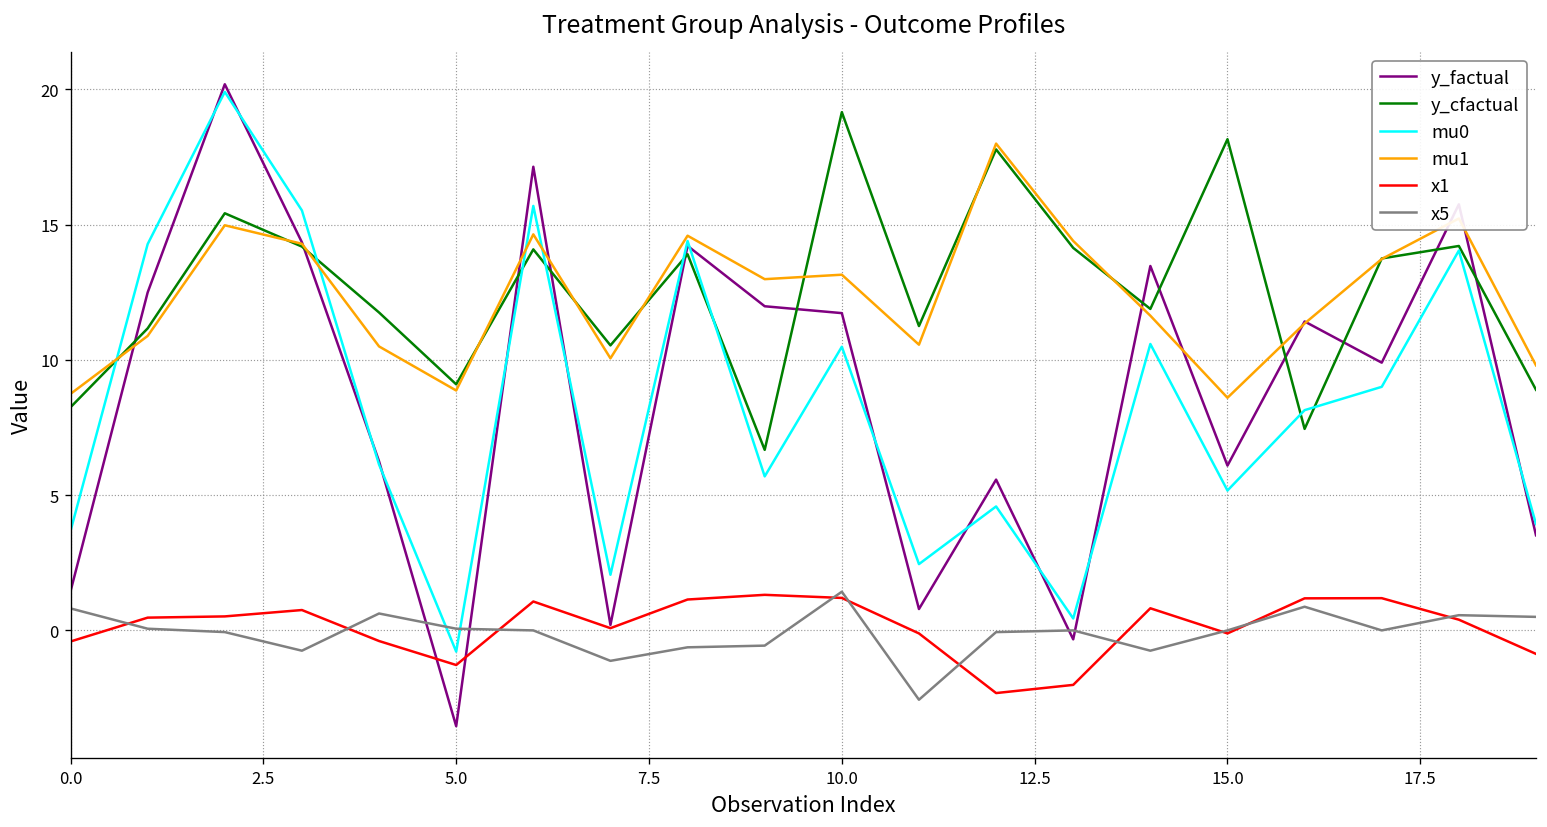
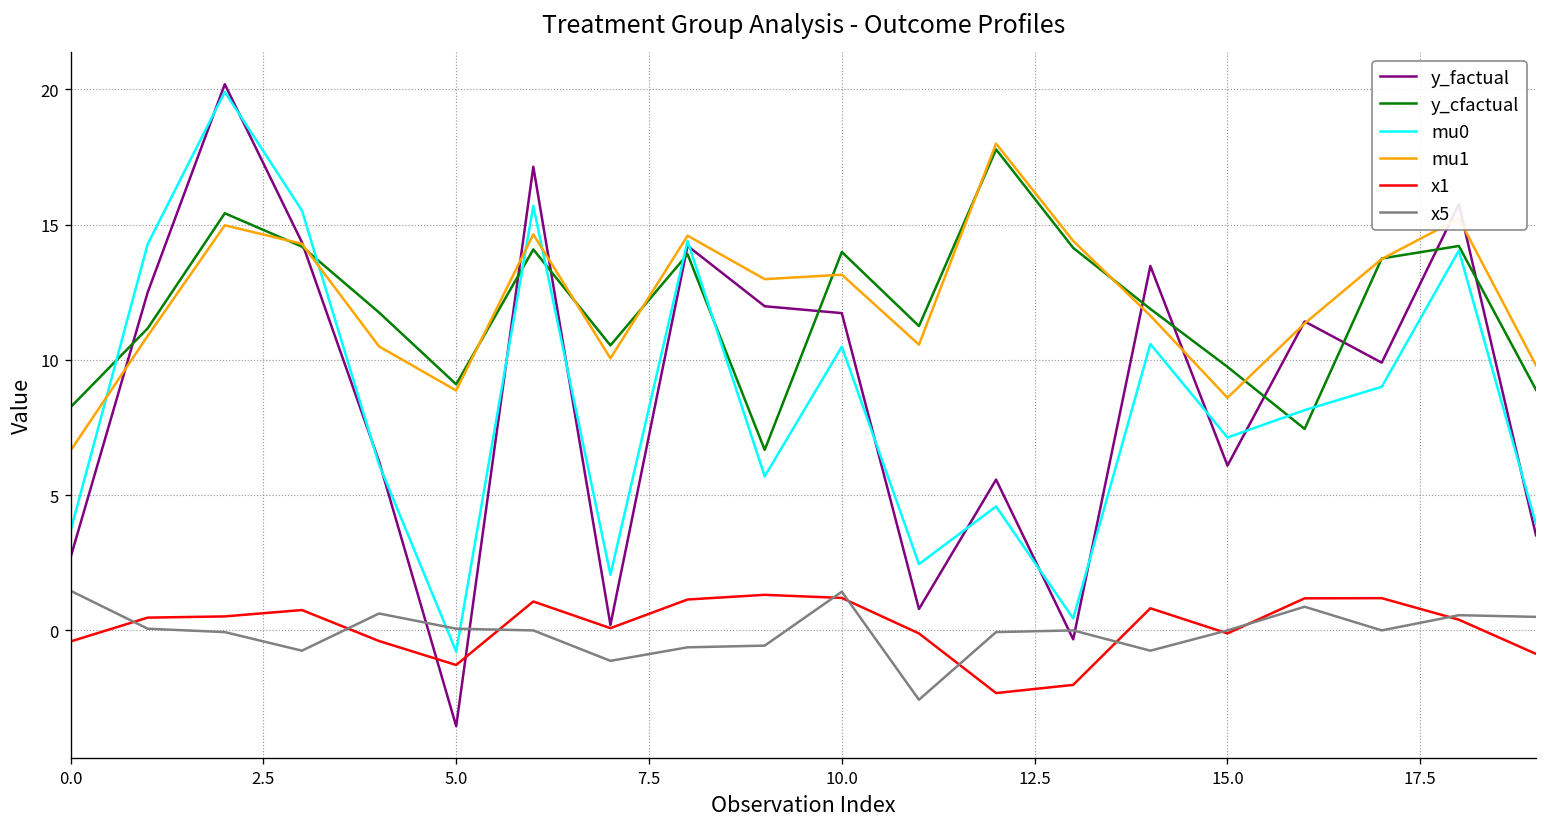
y_factual, 0.0: 1.4 -> 2.7
mu1, 0.0: 8.7 -> 6.6
x5, 0.0: 0.8 -> 1.5
y_cfactual, 10.0: 19.2 -> 14.0
y_cfactual, 15.0: 18.2 -> 9.7
mu0, 15.0: 5.2 -> 7.1
